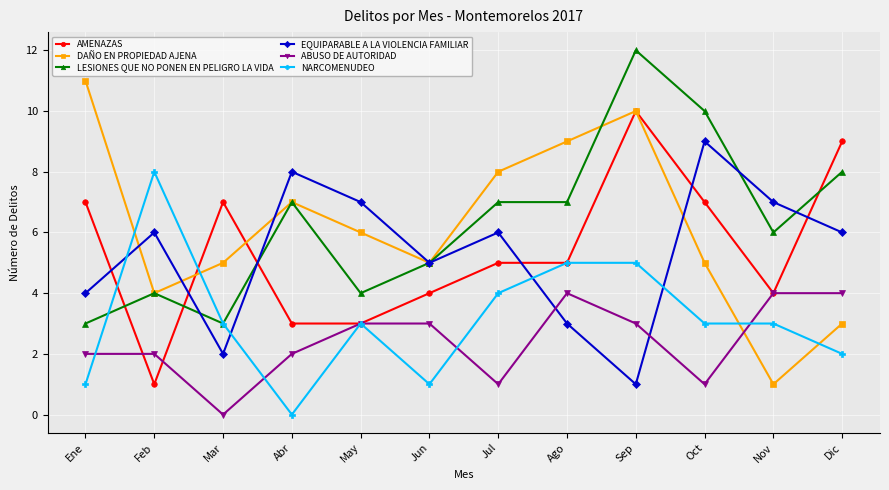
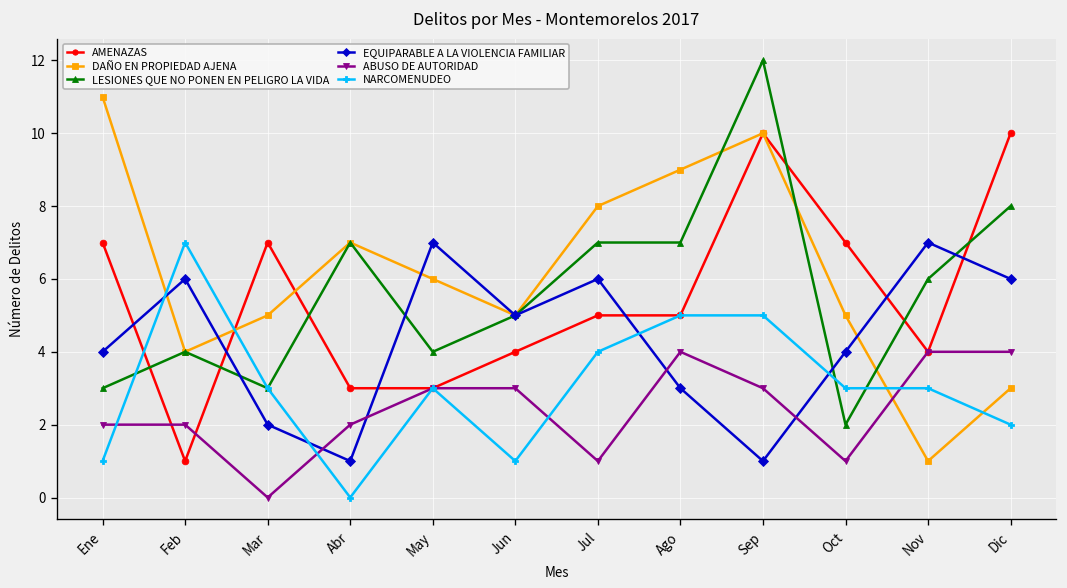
NARCOMENUDEO, Feb: 8 -> 7
EQUIPARABLE A LA VIOLENCIA FAMILIAR, Abr: 8 -> 1
LESIONES QUE NO PONEN EN PELIGRO LA VIDA, Oct: 10 -> 2
EQUIPARABLE A LA VIOLENCIA FAMILIAR, Oct: 9 -> 4
AMENAZAS, Dic: 9 -> 10
